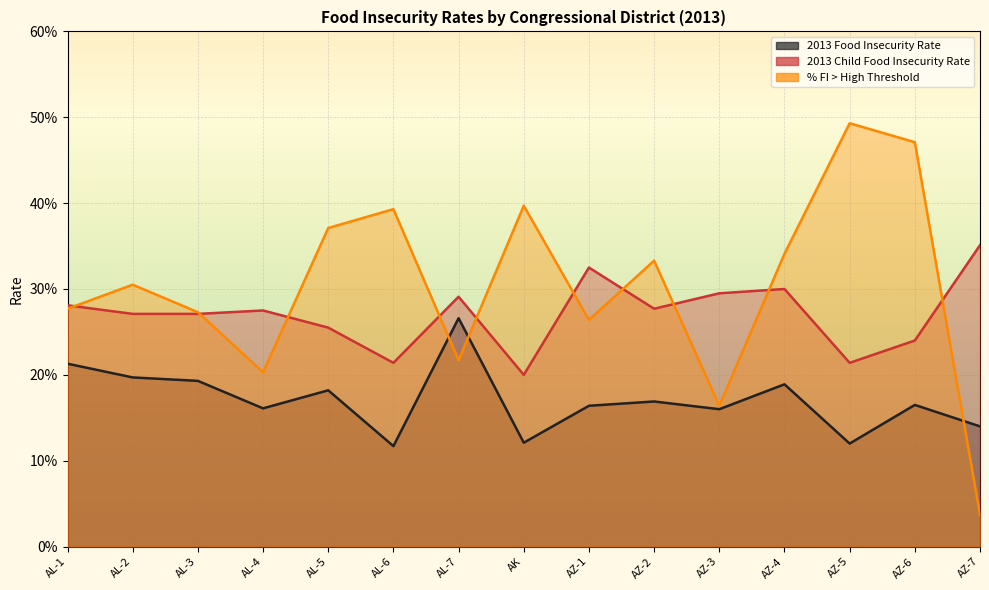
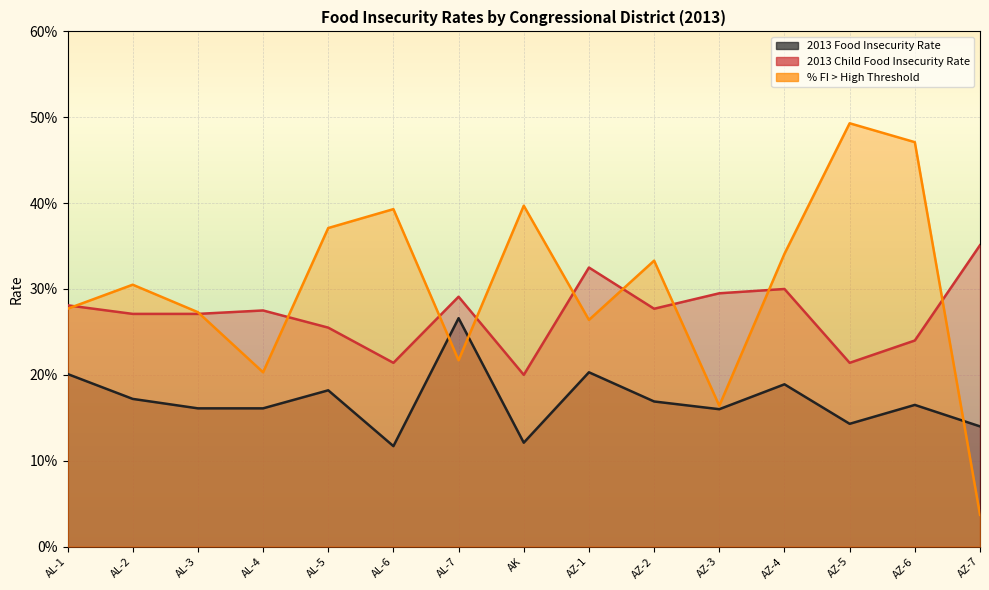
2013 Food Insecurity Rate, AL-1: 21% -> 20%
2013 Food Insecurity Rate, AL-2: 20% -> 17%
2013 Food Insecurity Rate, AL-3: 19% -> 16%
2013 Food Insecurity Rate, AZ-1: 16% -> 20%
2013 Food Insecurity Rate, AZ-5: 12% -> 14%
